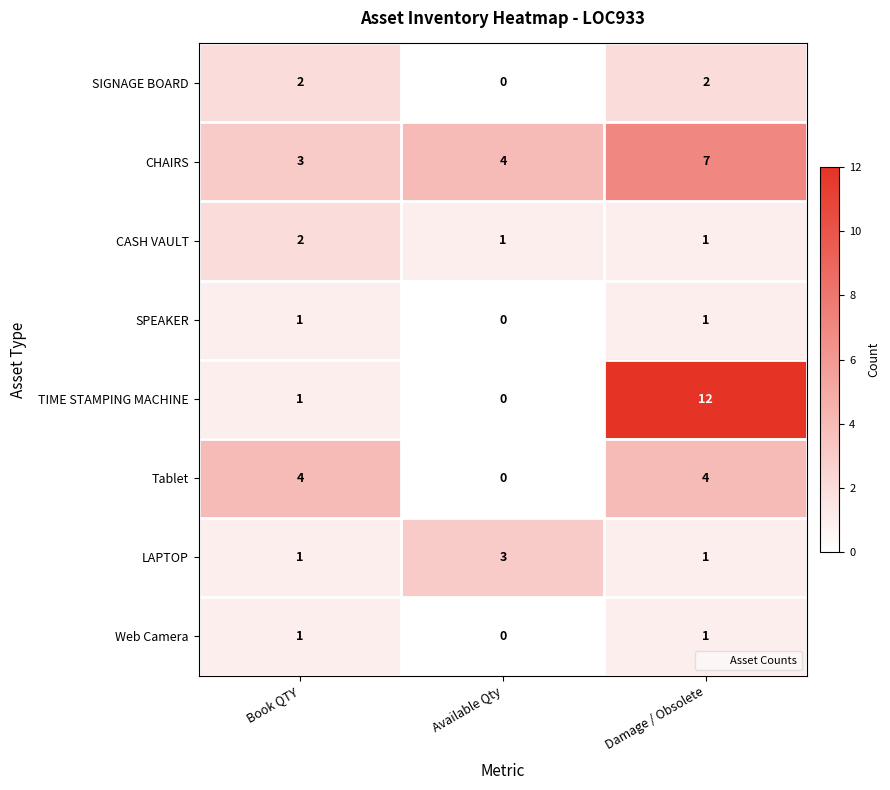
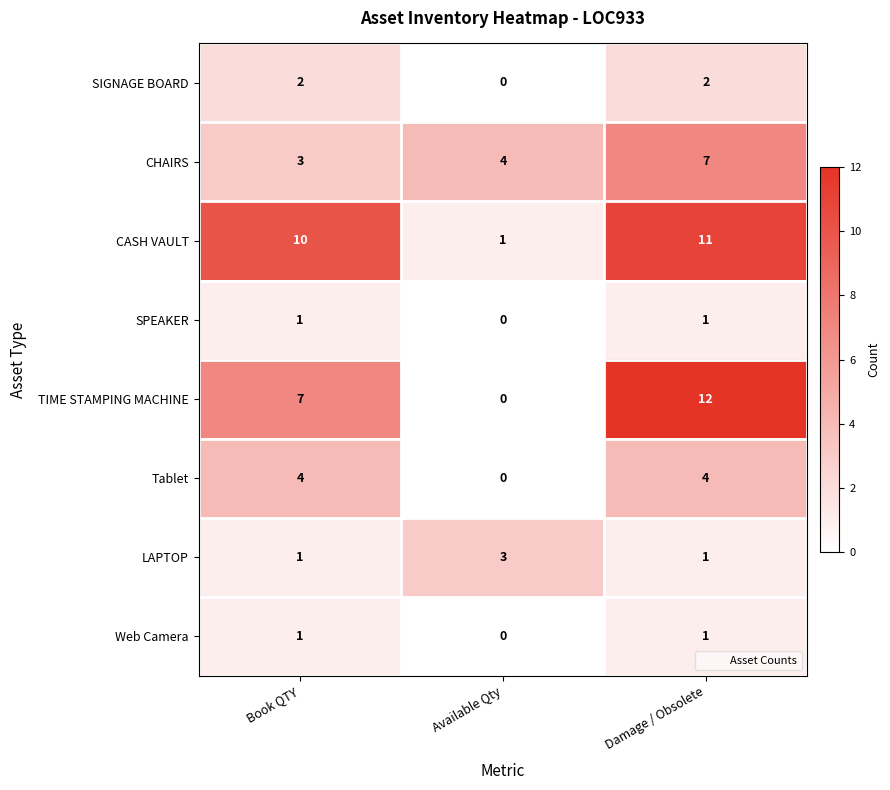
CASH VAULT, Book QTY: 2 -> 10
CASH VAULT, Damage / Obsolete: 1 -> 11
TIME STAMPING MACHINE, Book QTY: 1 -> 7
